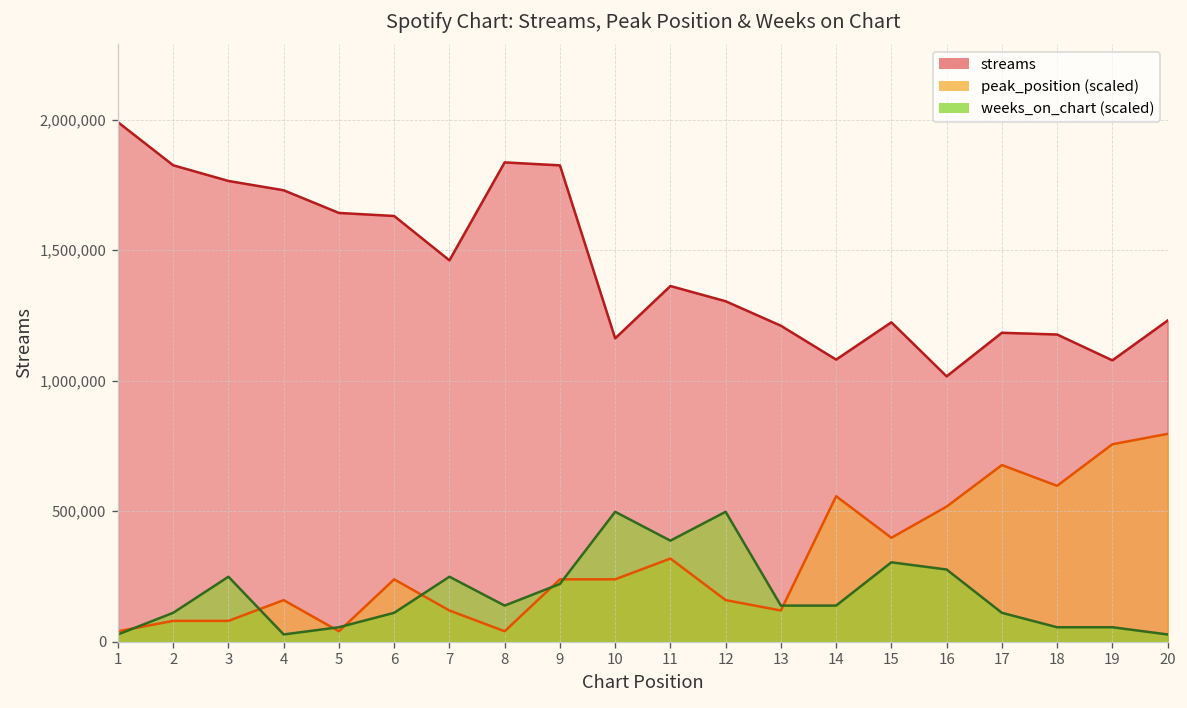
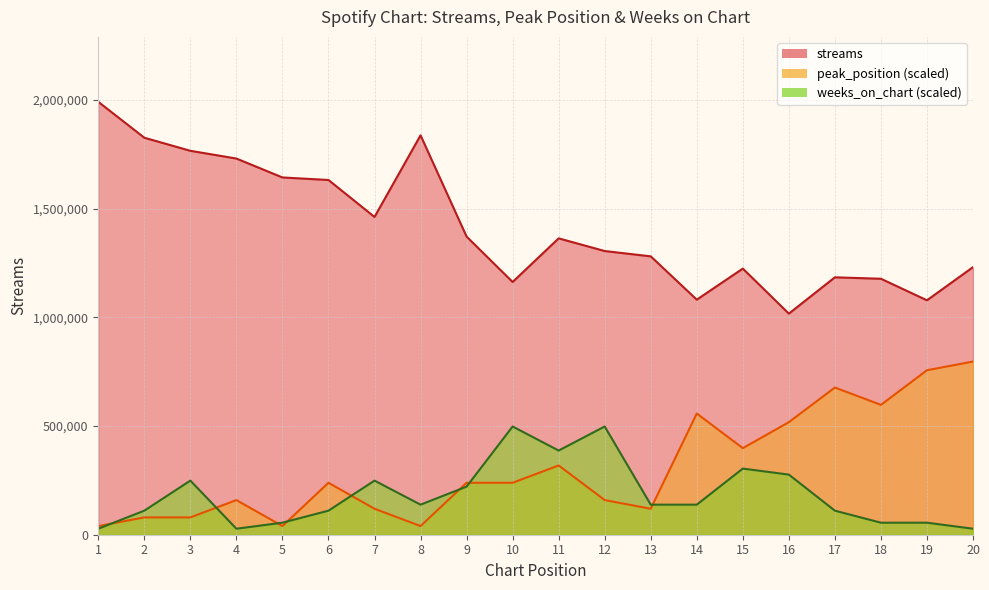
streams, 9: 1,830,000 -> 1,370,000
streams, 13: 1,210,000 -> 1,280,000
